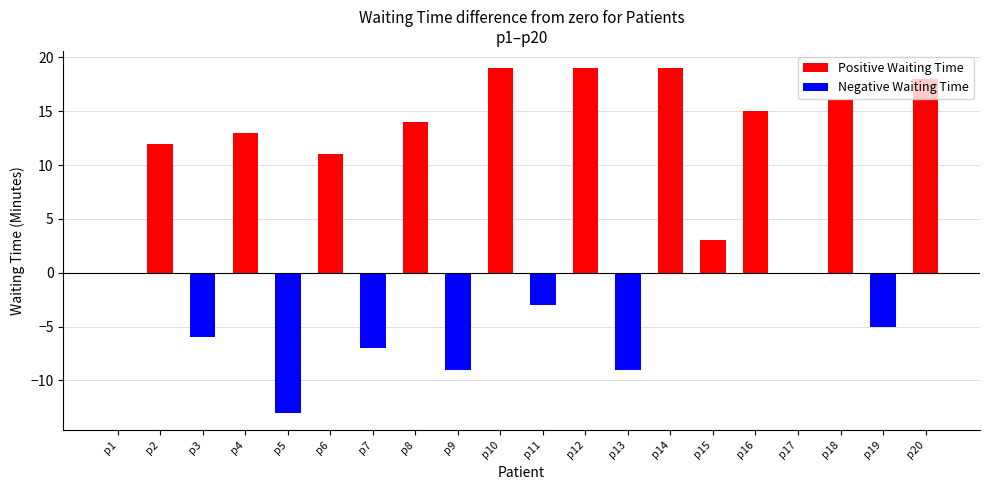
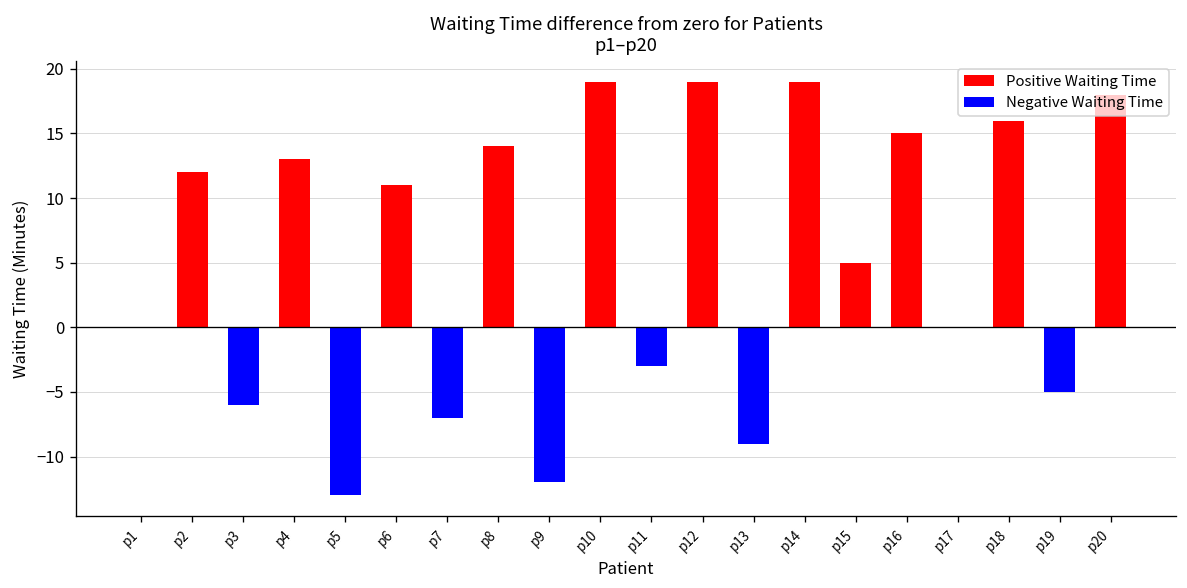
p9: -9 -> -12
p15: 3 -> 5
